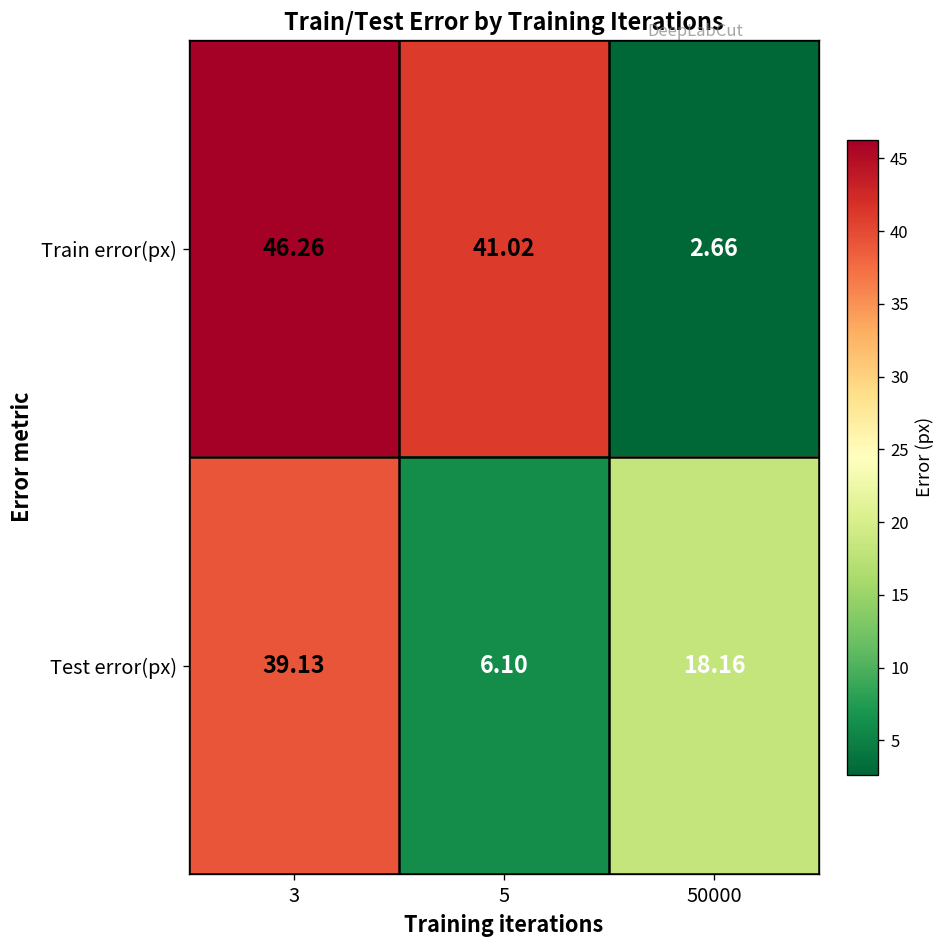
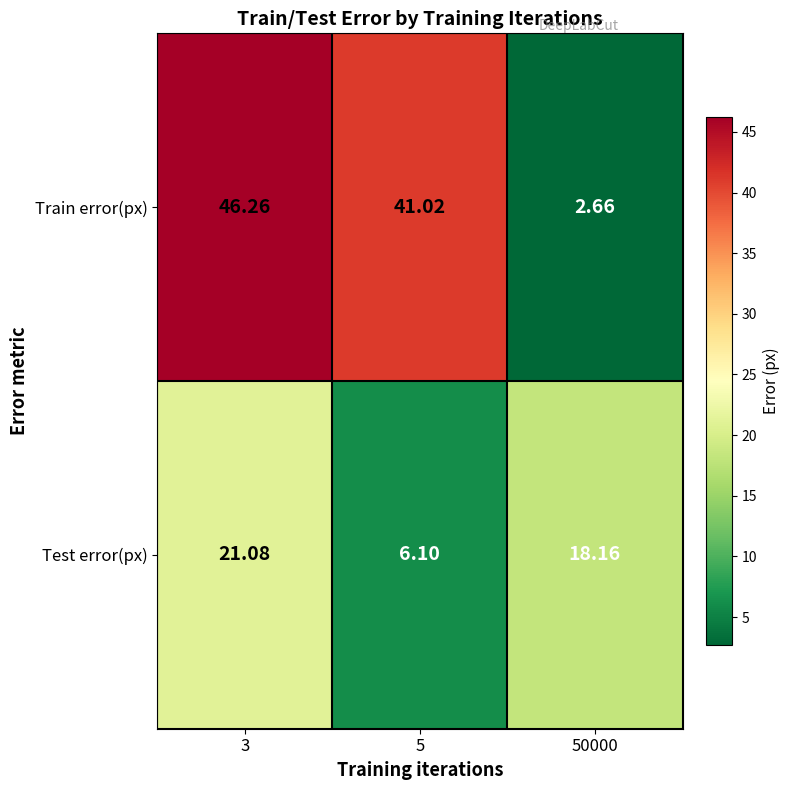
Test error(px), 3: 39.13 -> 21.08
